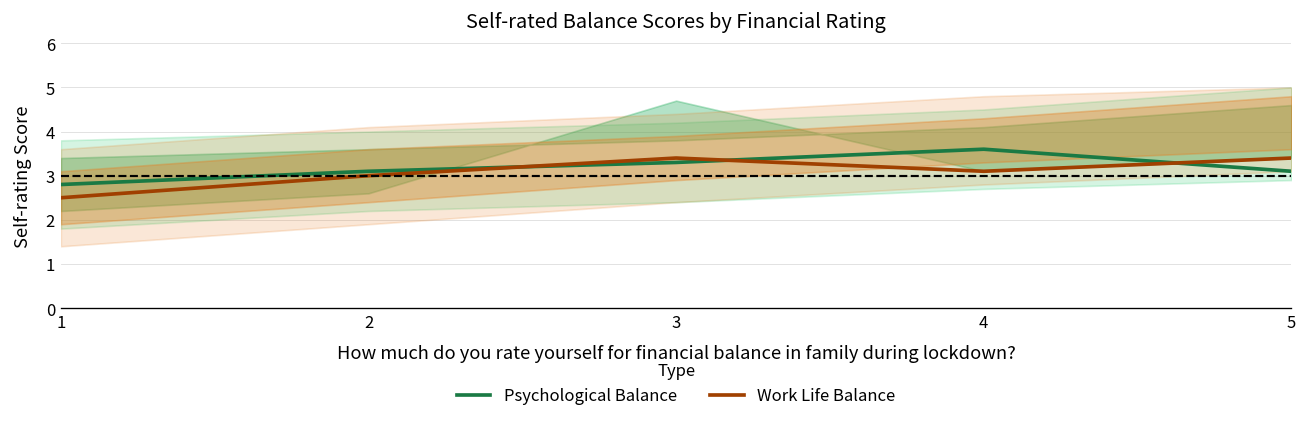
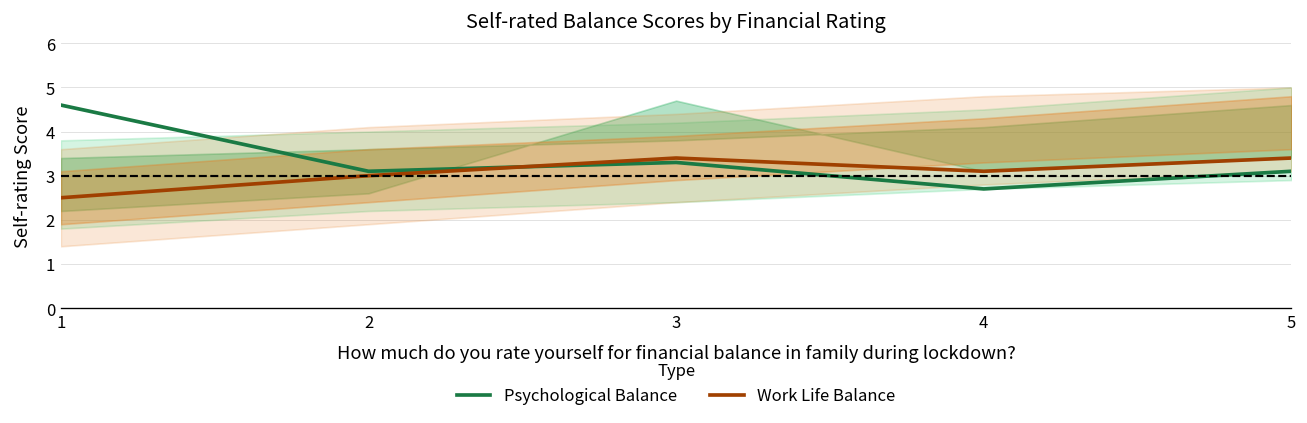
Psychological Balance, 1: 2.8 -> 4.6
Psychological Balance, 4: 3.6 -> 2.7
